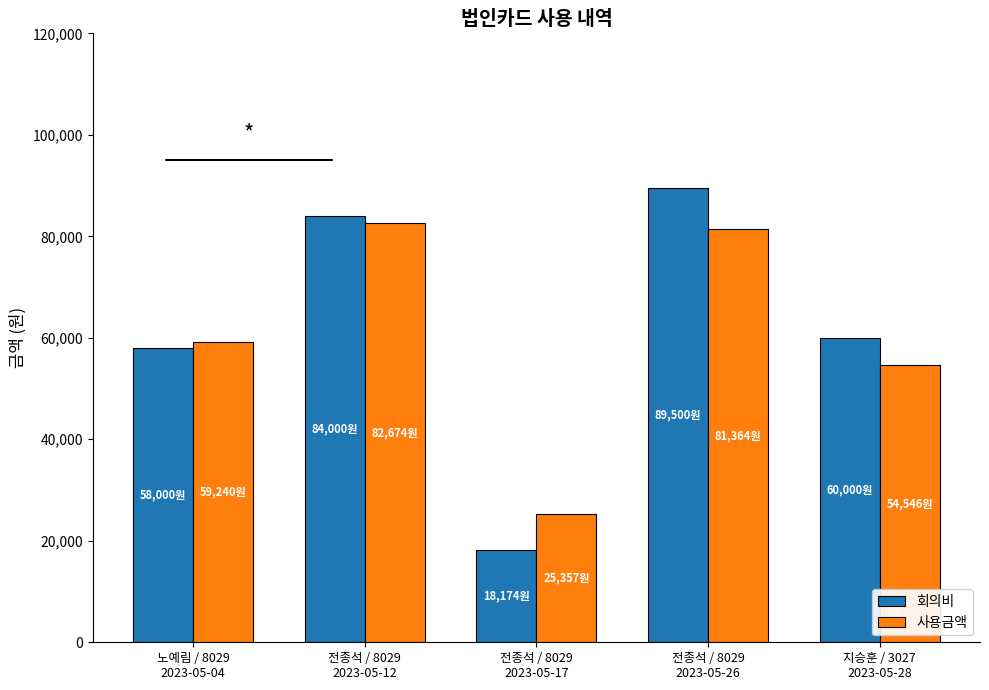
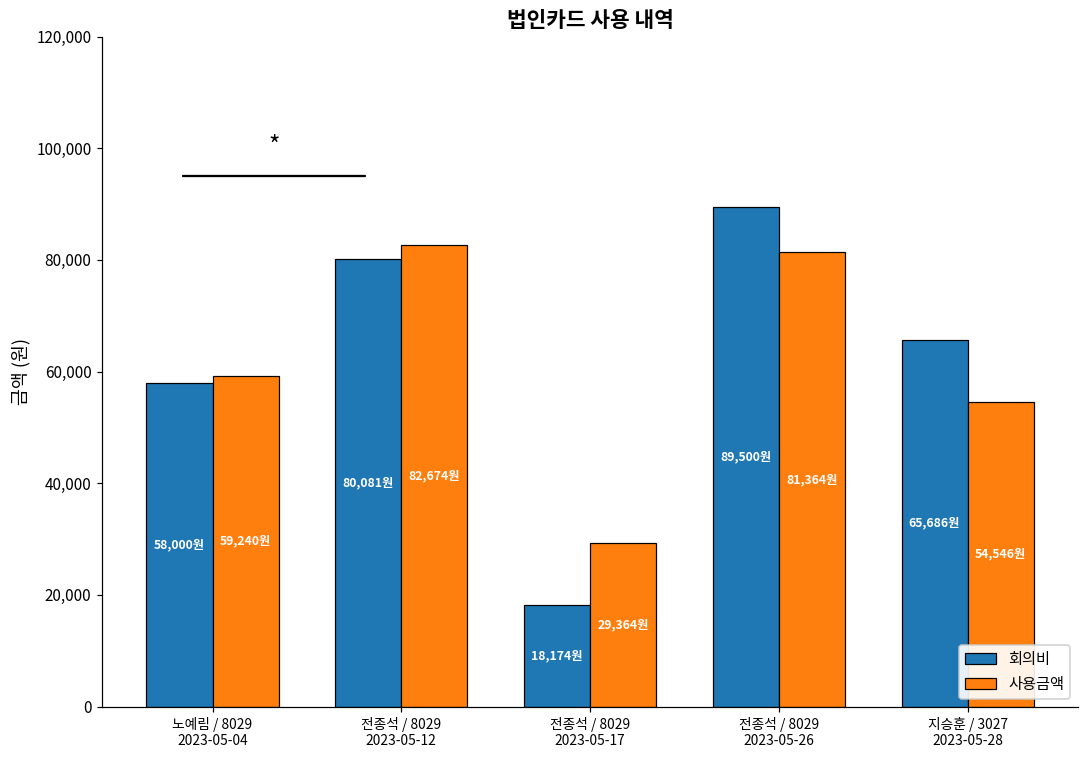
회의비, 전종석 / 8029 2023-05-12: 84,000원 -> 80,081원
사용금액, 전종석 / 8029 2023-05-17: 25,357원 -> 29,364원
회의비, 지승훈 / 3027 2023-05-28: 60,000원 -> 65,686원
